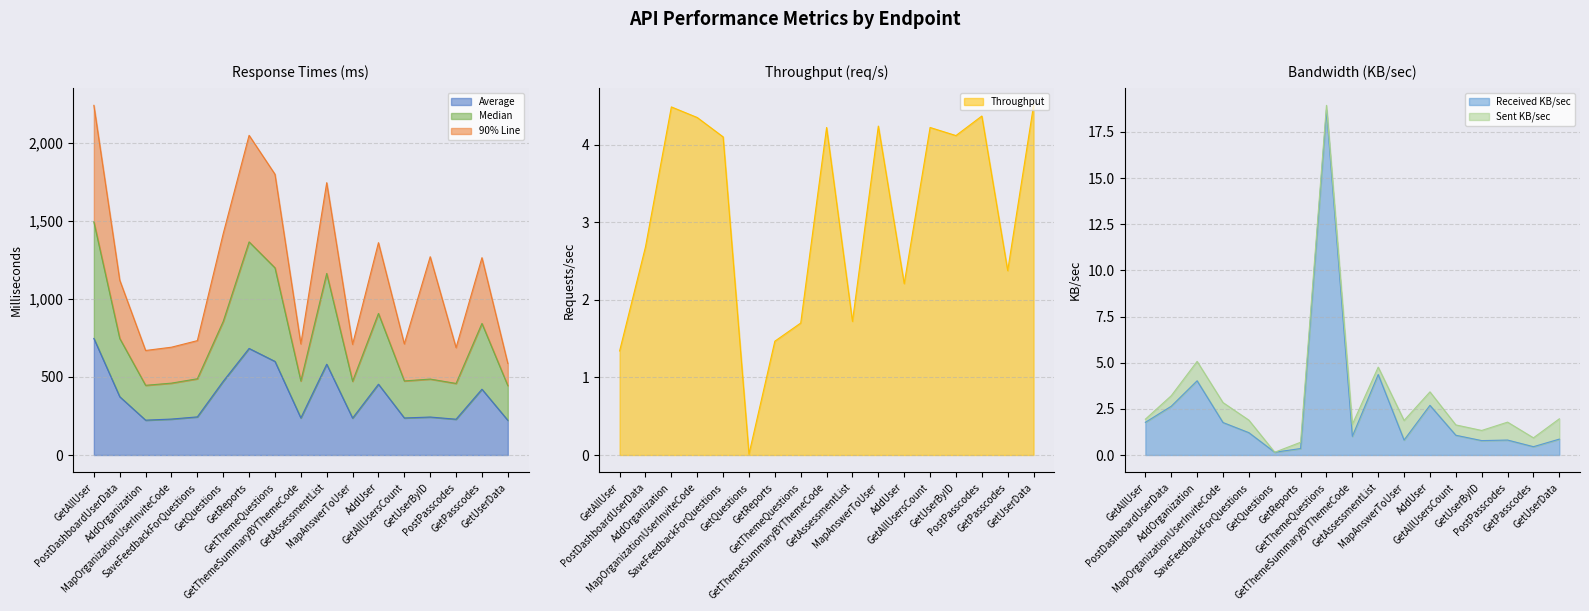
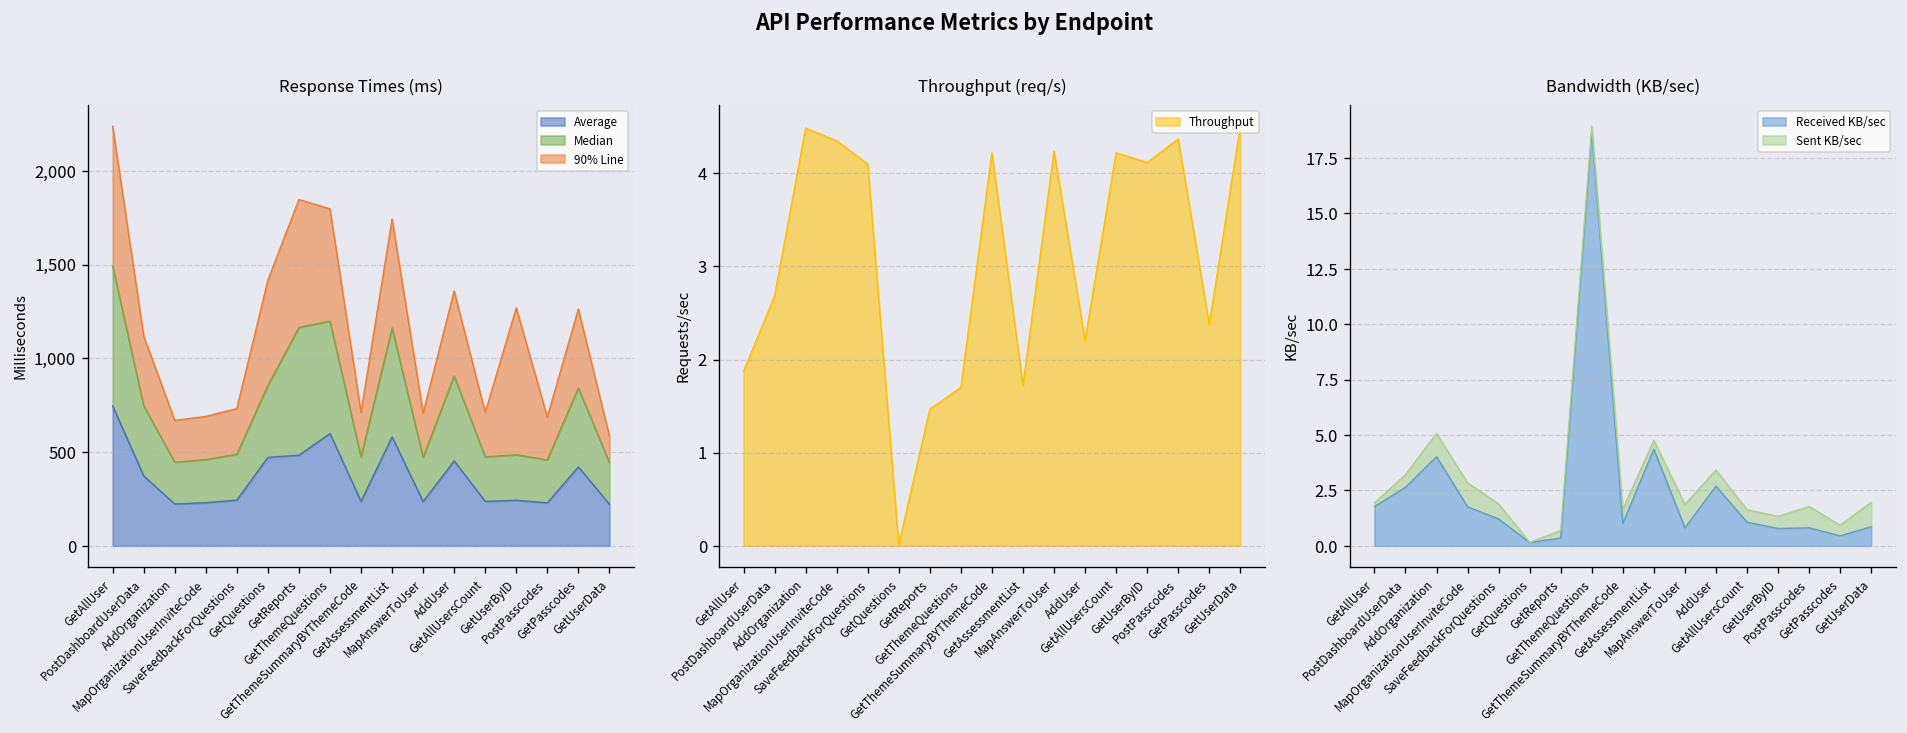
Response Times (ms), Average, GetReports: 680 -> 480
Throughput (req/s), GetAllUser: 1.3 -> 1.9
